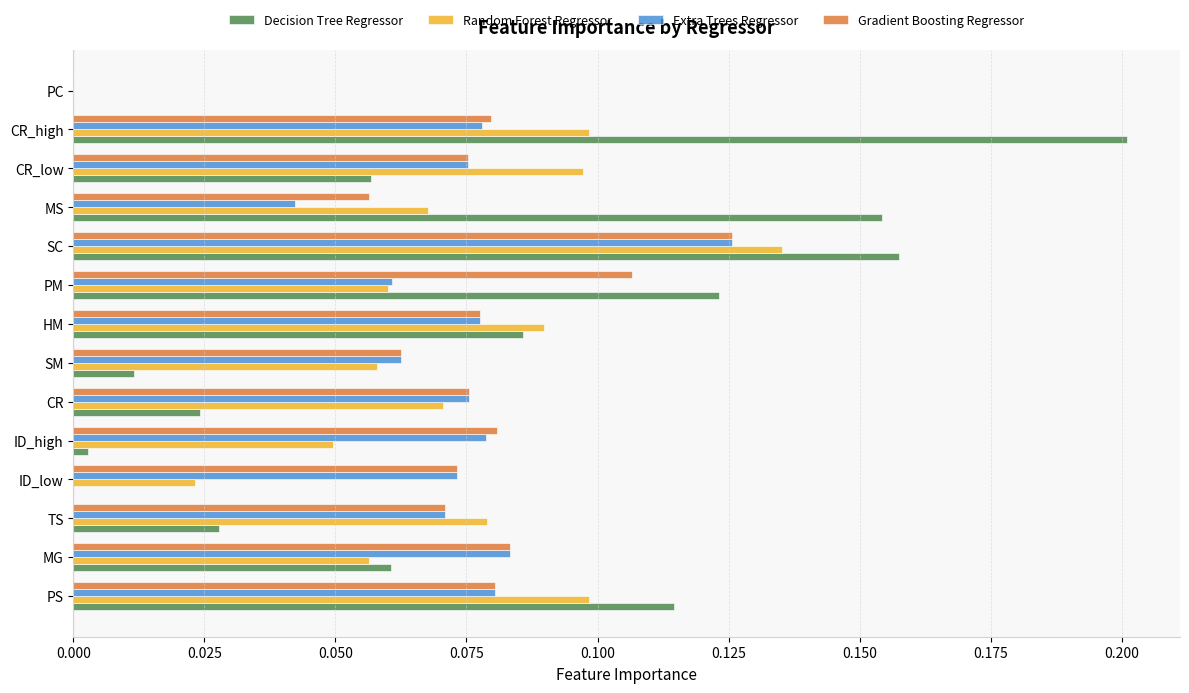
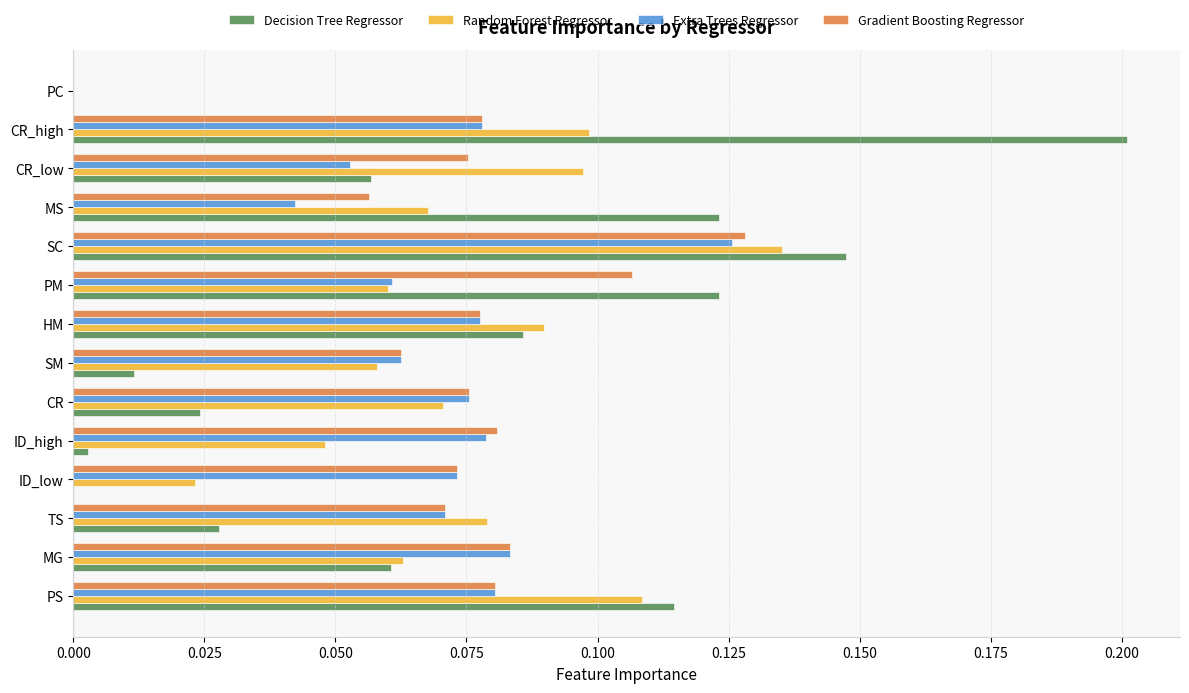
Gradient Boosting Regressor, CR_high: 0.080 -> 0.078
Extra Trees Regressor, CR_low: 0.075 -> 0.053
Decision Tree Regressor, MS: 0.154 -> 0.123
Gradient Boosting Regressor, SC: 0.126 -> 0.128
Decision Tree Regressor, SC: 0.157 -> 0.147
Random Forest Regressor, ID_high: 0.050 -> 0.048
Random Forest Regressor, MG: 0.056 -> 0.063
Random Forest Regressor, PS: 0.098 -> 0.108
